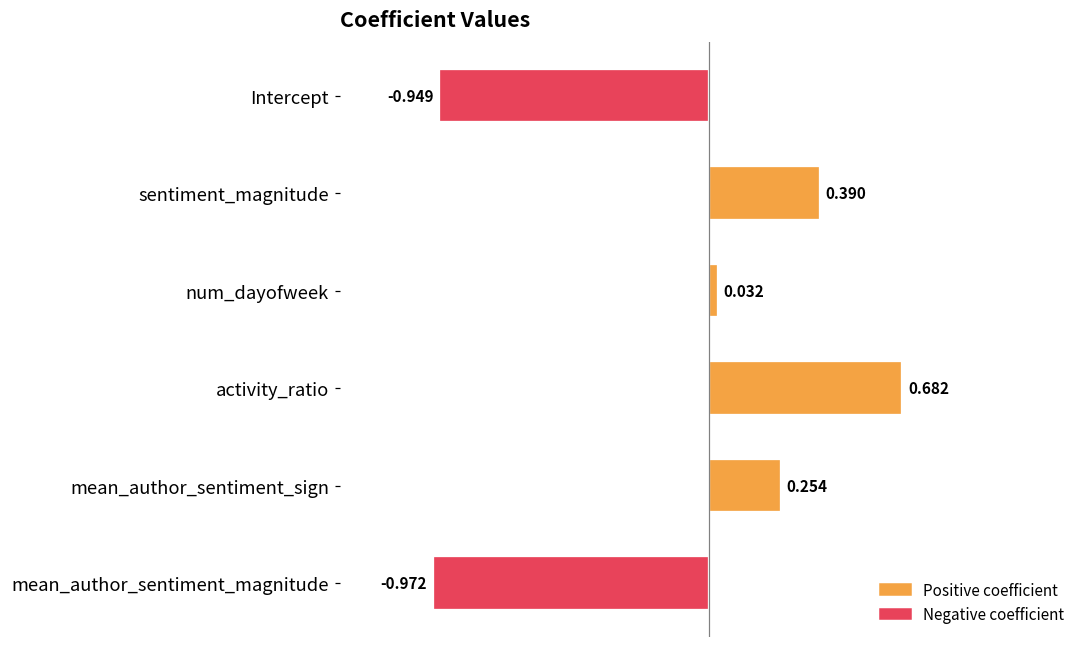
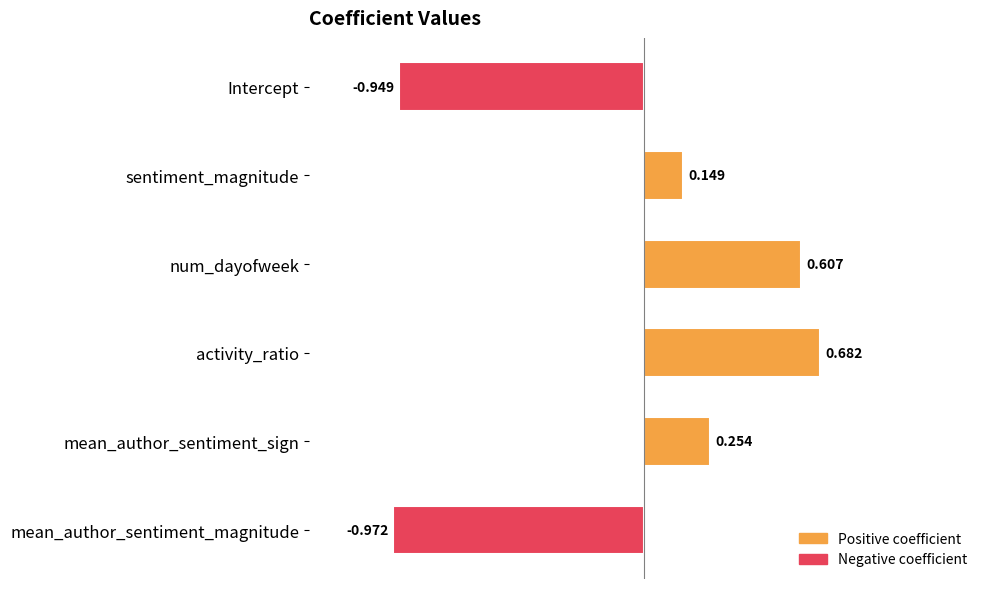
sentiment_magnitude: 0.390 -> 0.149
num_dayofweek: 0.032 -> 0.607
